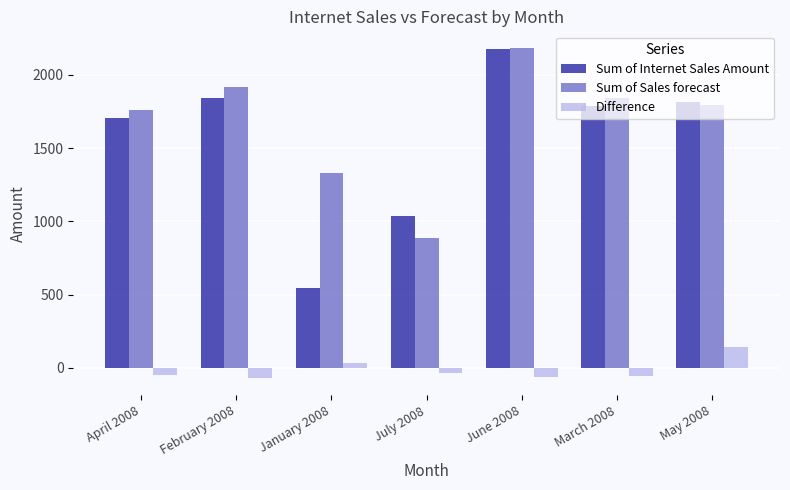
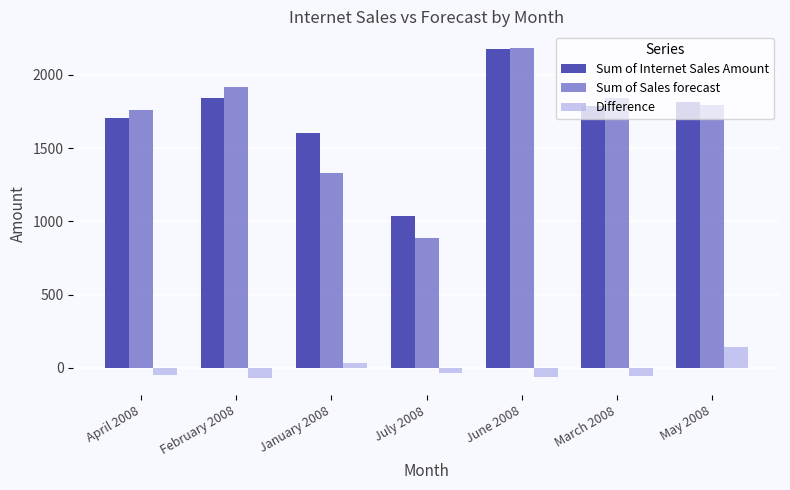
Sum of Internet Sales Amount, January 2008: 550 -> 1600
